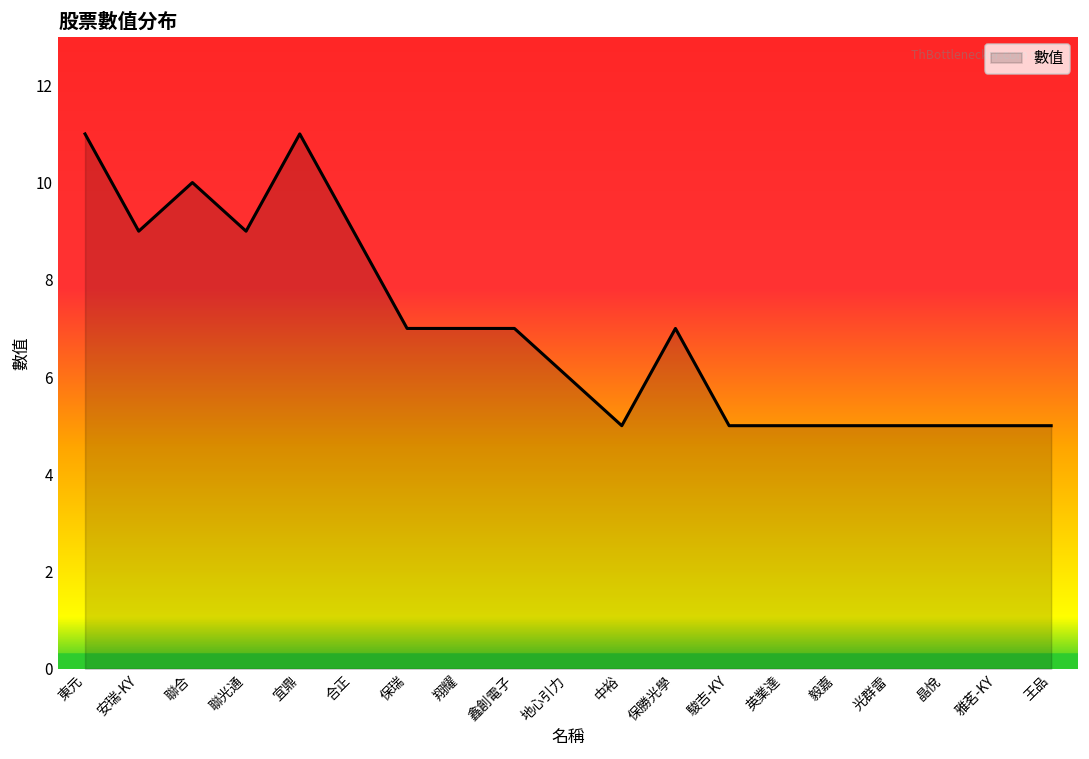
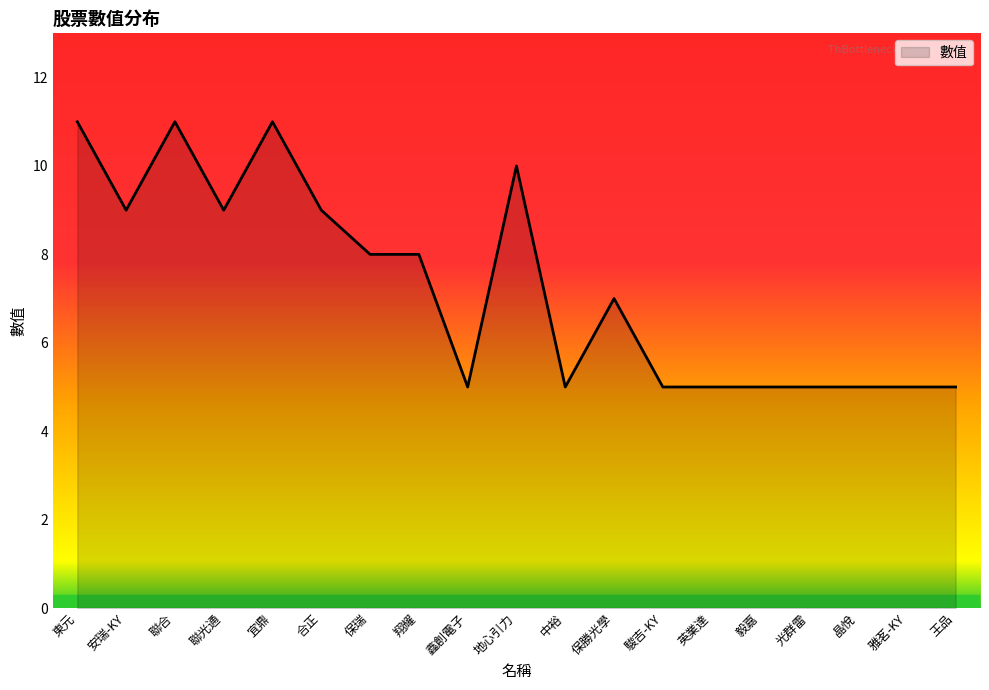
聯合: 10 -> 11
保瑞: 7 -> 8
翔耀: 7 -> 8
鑫創電子: 7 -> 5
地心引力: 6 -> 10
